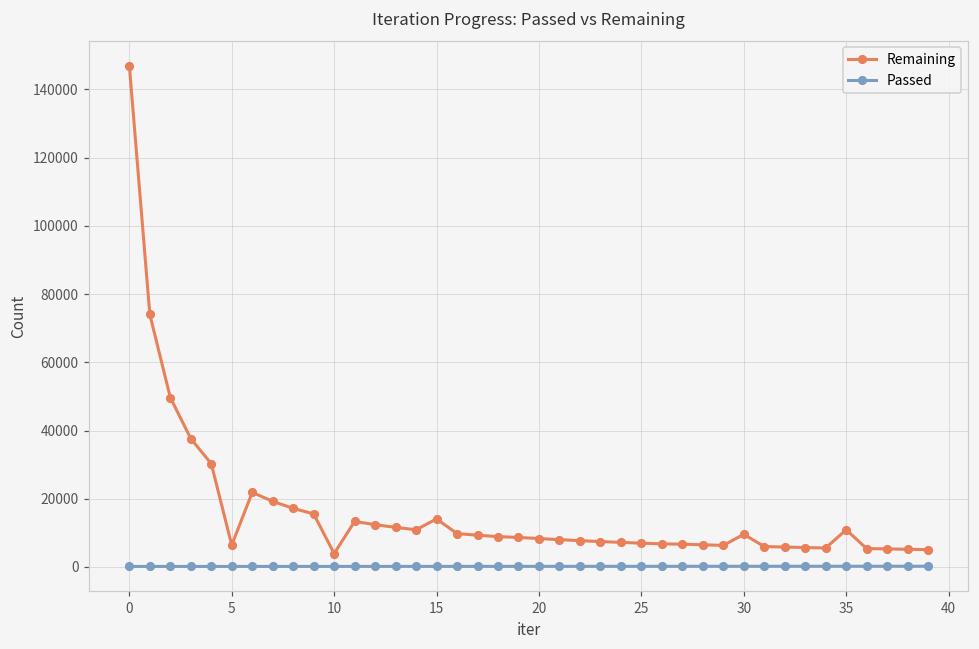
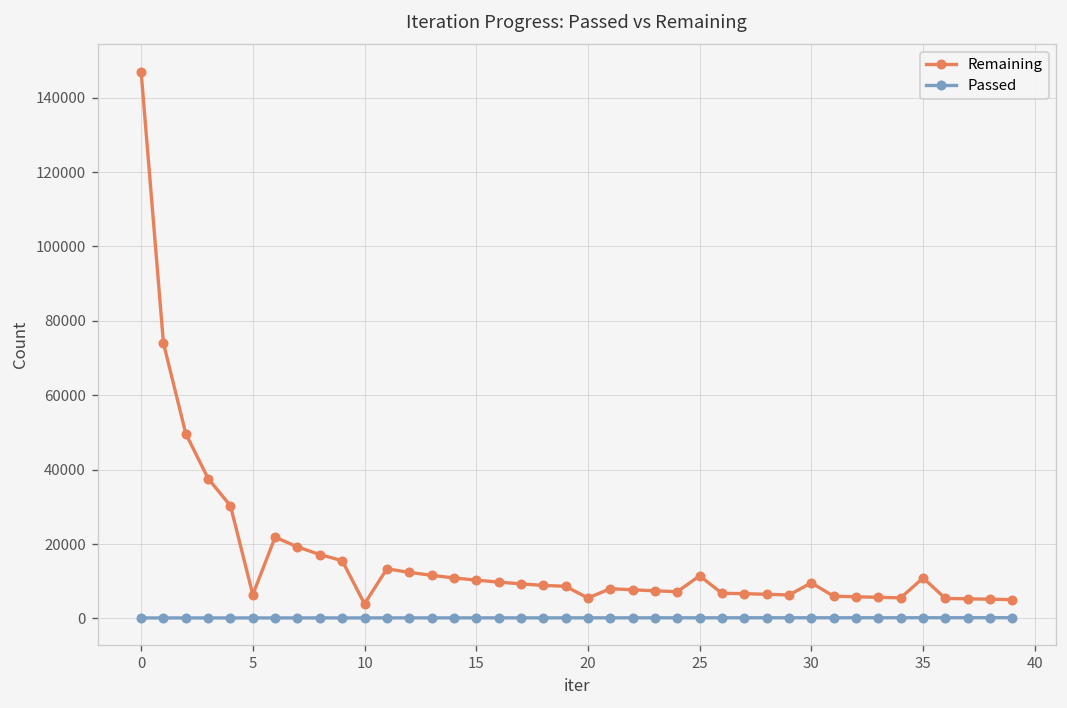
Remaining, 15: 14000 -> 10000
Remaining, 20: 8000 -> 6000
Remaining, 25: 7000 -> 11000
